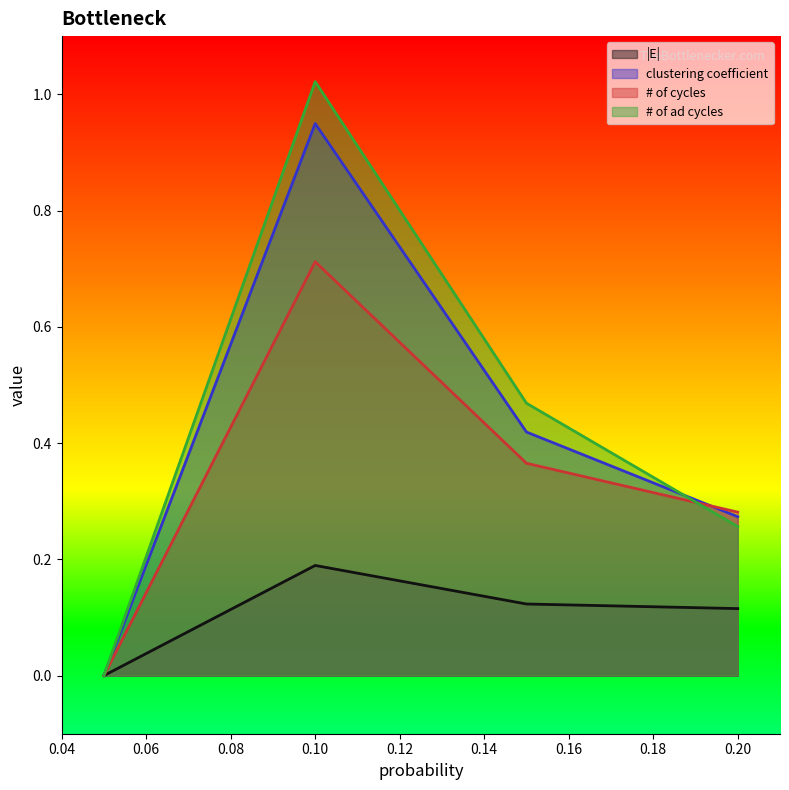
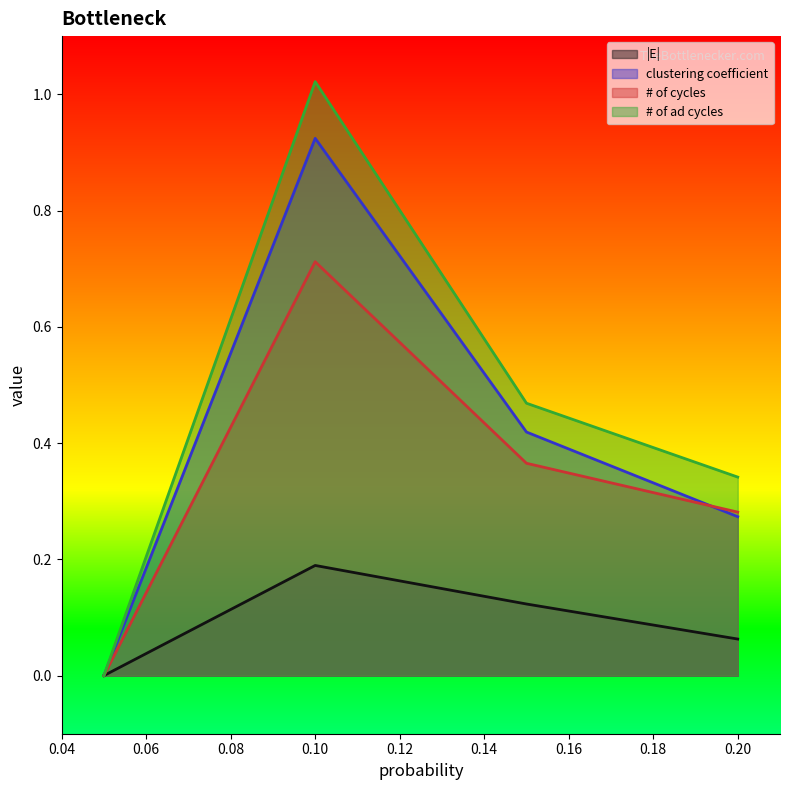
clustering coefficient, 0.10: 0.95 -> 0.92
|E|, 0.20: 0.12 -> 0.06
# of ad cycles, 0.20: 0.26 -> 0.34
